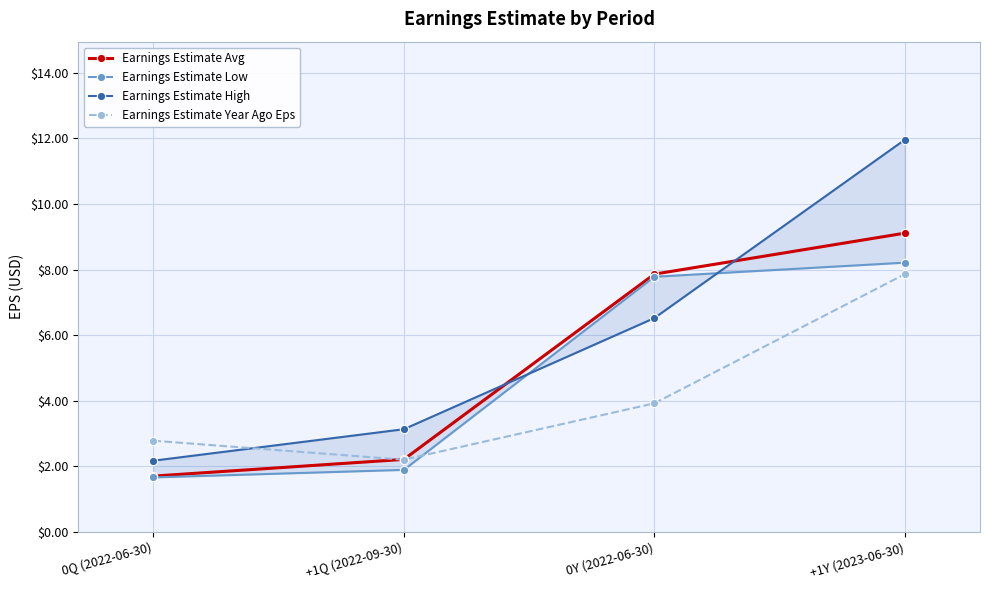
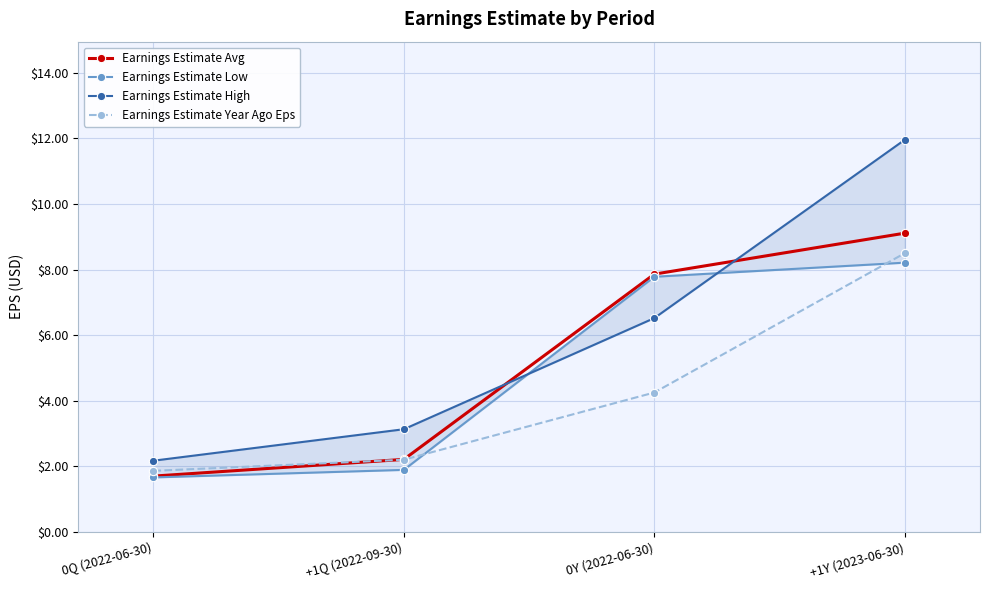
Earnings Estimate Year Ago Eps, 0Q (2022-06-30): $2.8 -> $1.9
Earnings Estimate Year Ago Eps, 0Y (2022-06-30): $3.9 -> $4.3
Earnings Estimate Year Ago Eps, +1Y (2023-06-30): $7.9 -> $8.5
